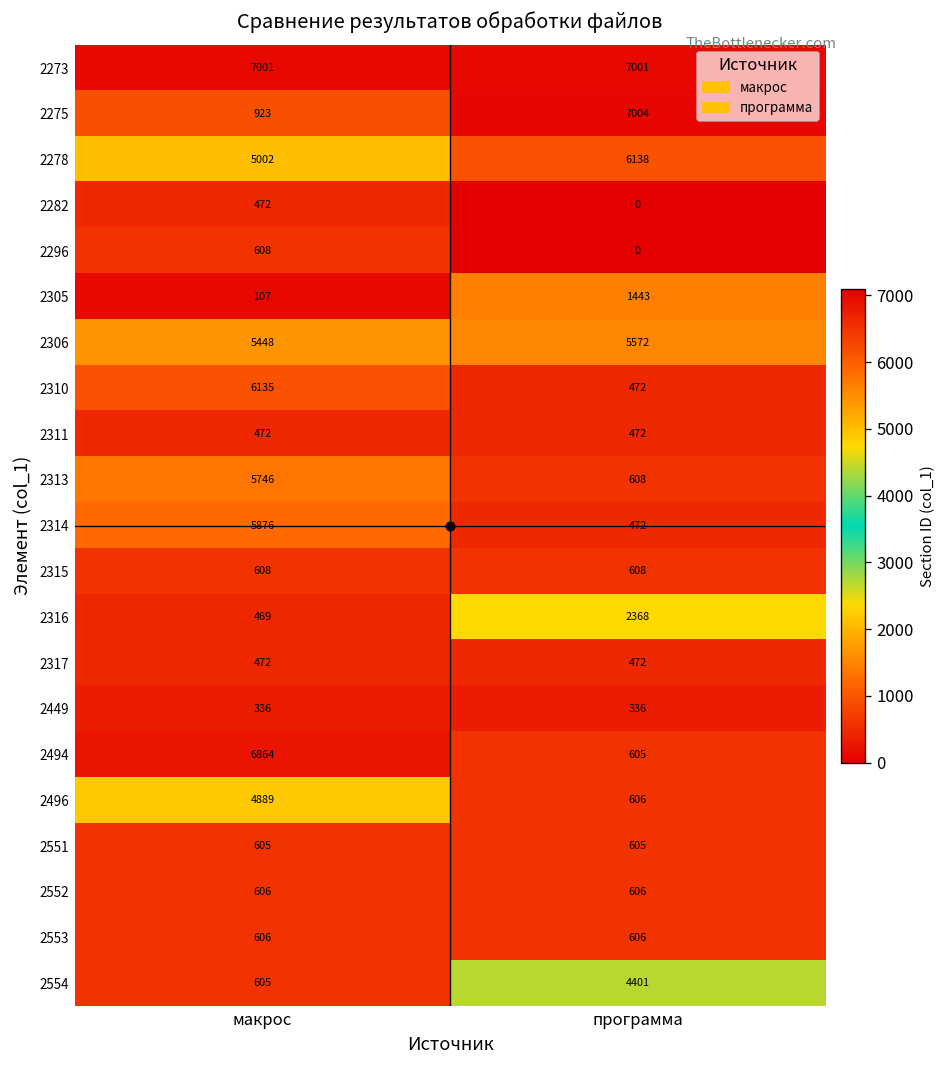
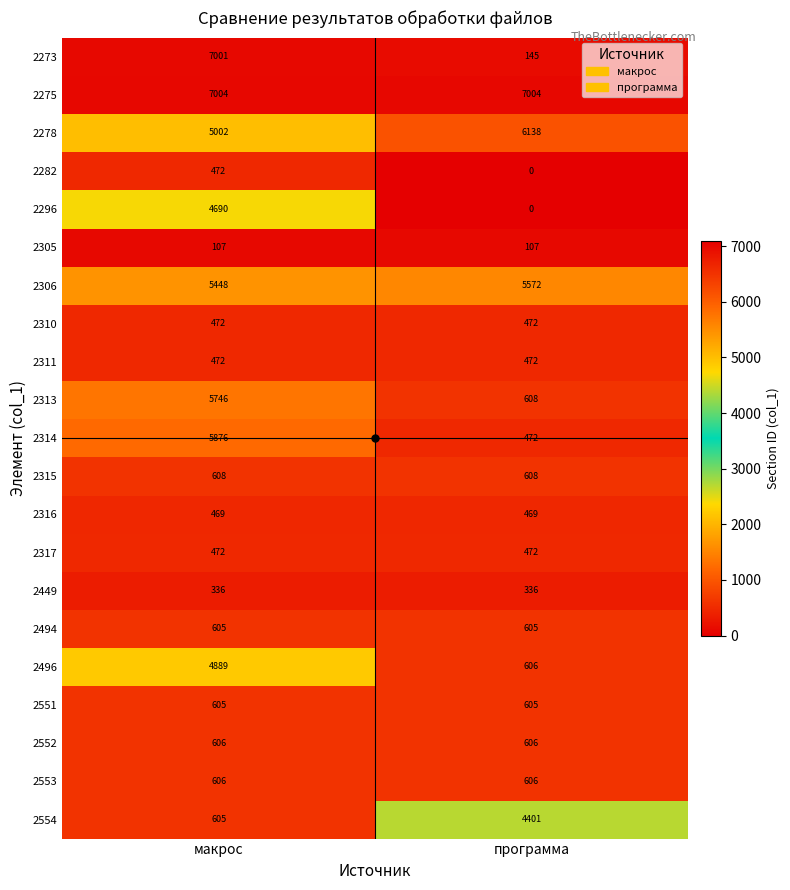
2273, программа: 7001 -> 145
2275, макрос: 923 -> 7004
2296, макрос: 608 -> 4690
2305, программа: 1443 -> 107
2310, макрос: 6135 -> 472
2316, программа: 2368 -> 469
2494, макрос: 6864 -> 605
